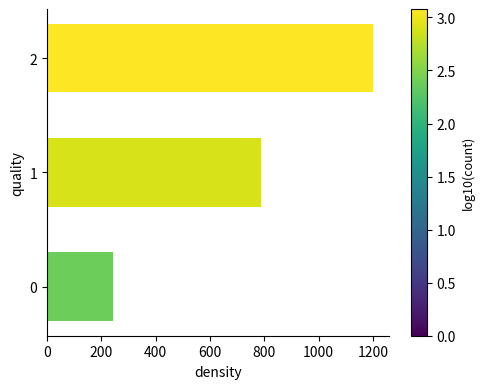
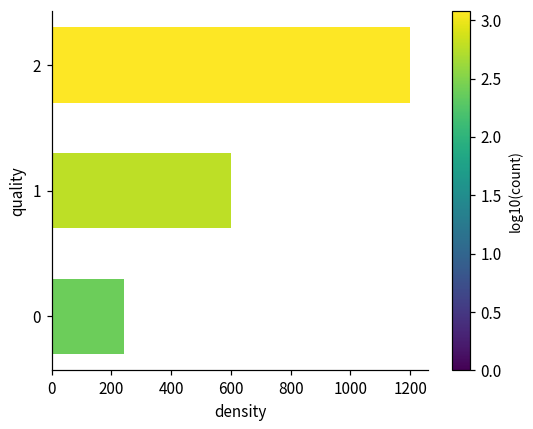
1: 790 -> 600
